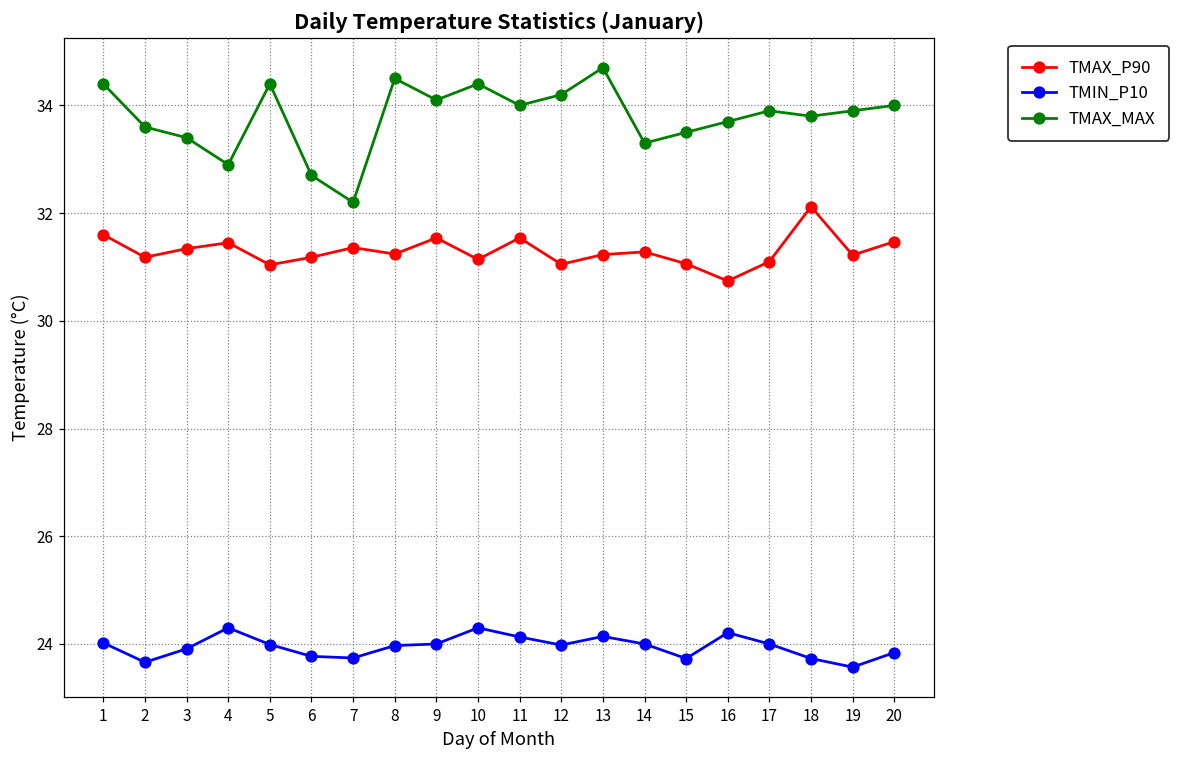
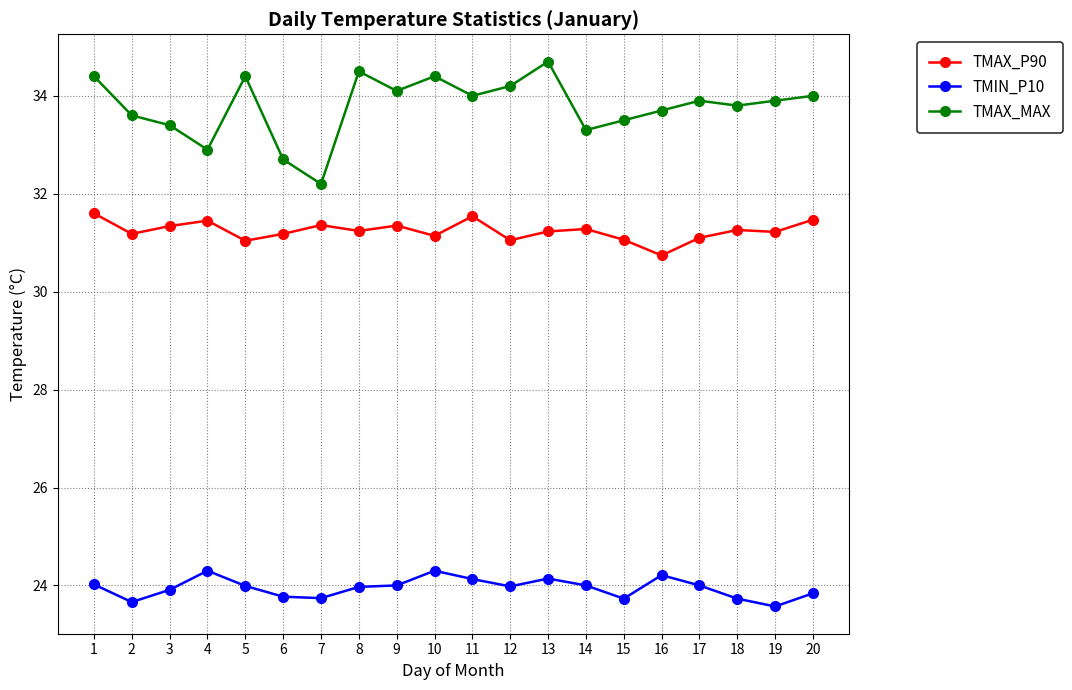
TMAX_P90, 9: 31.5 -> 31.4
TMAX_P90, 18: 32.1 -> 31.3
